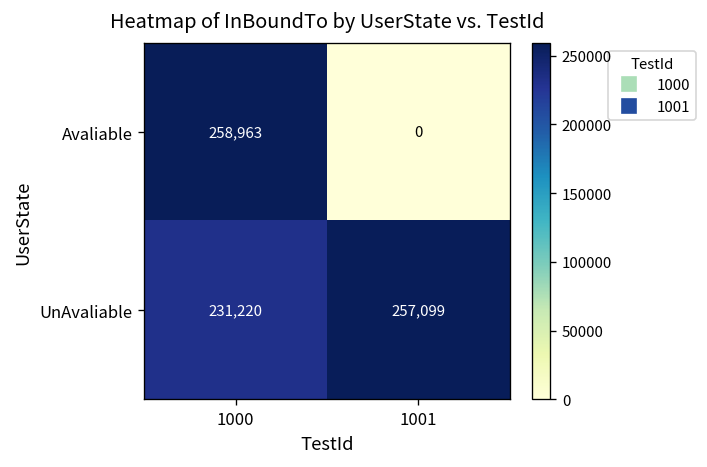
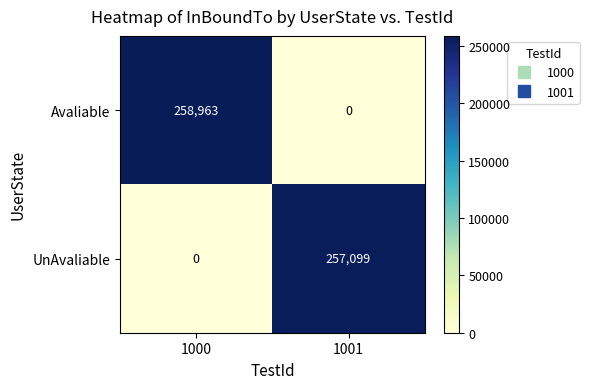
UnAvaliable, 1000: 231,220 -> 0
